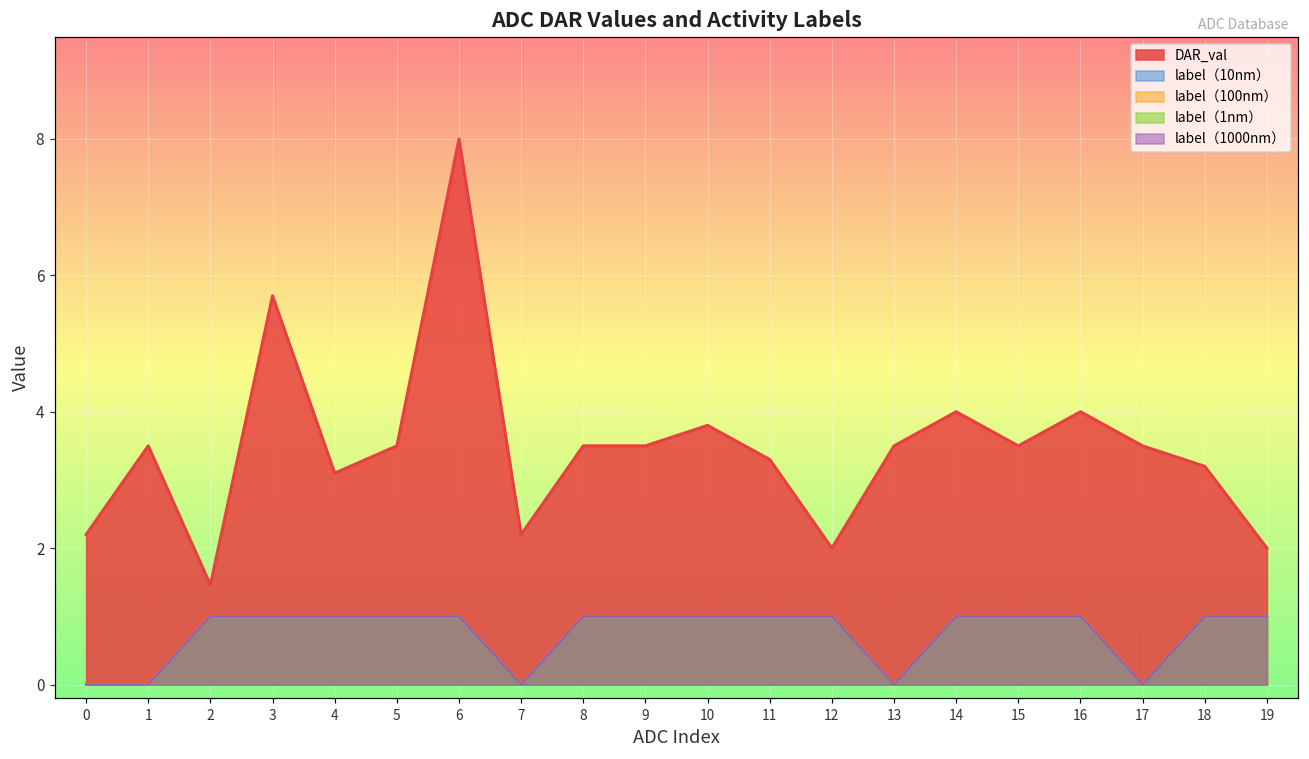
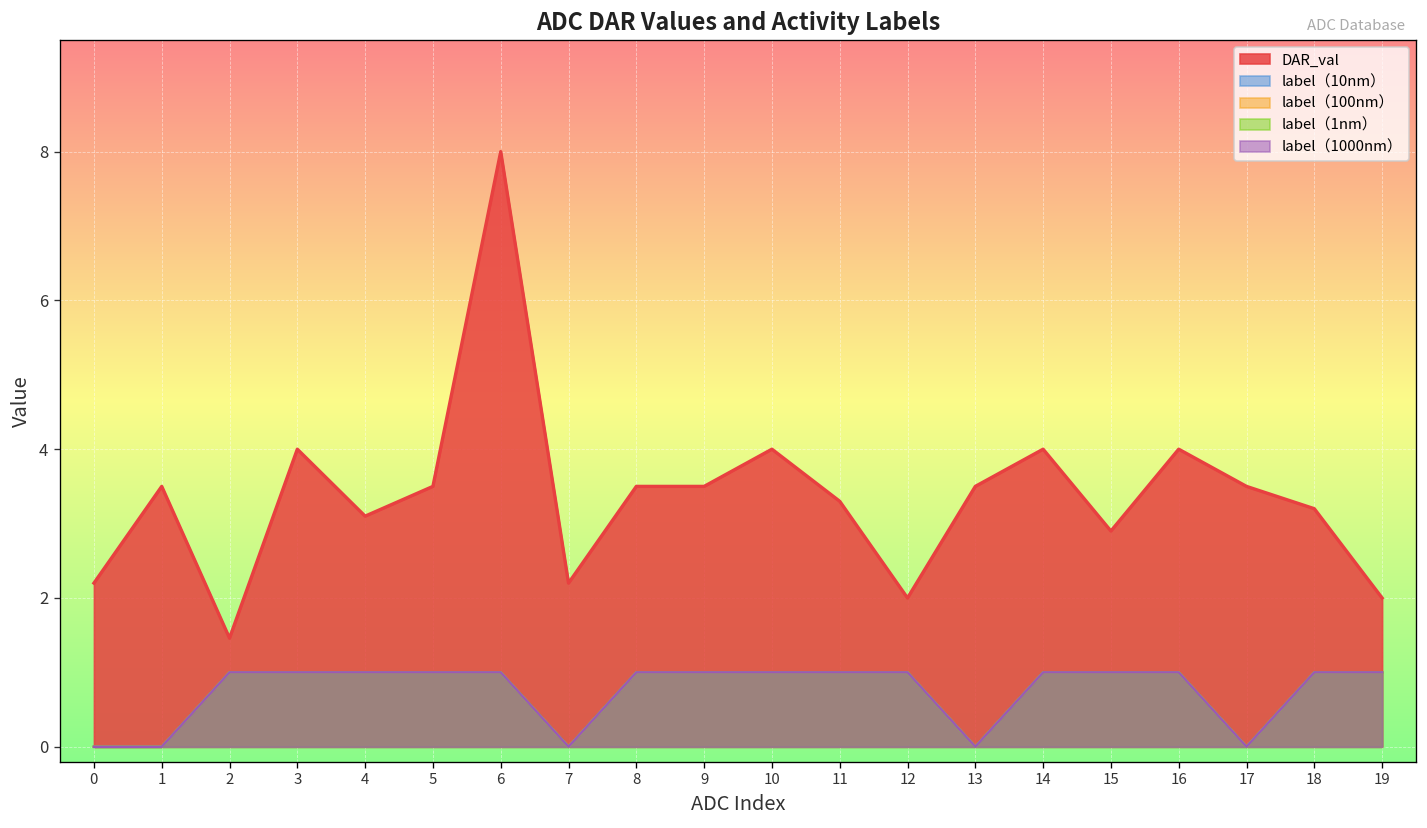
DAR_val, 3: 5.7 -> 4.0
DAR_val, 10: 3.8 -> 4.0
DAR_val, 15: 3.5 -> 2.9
